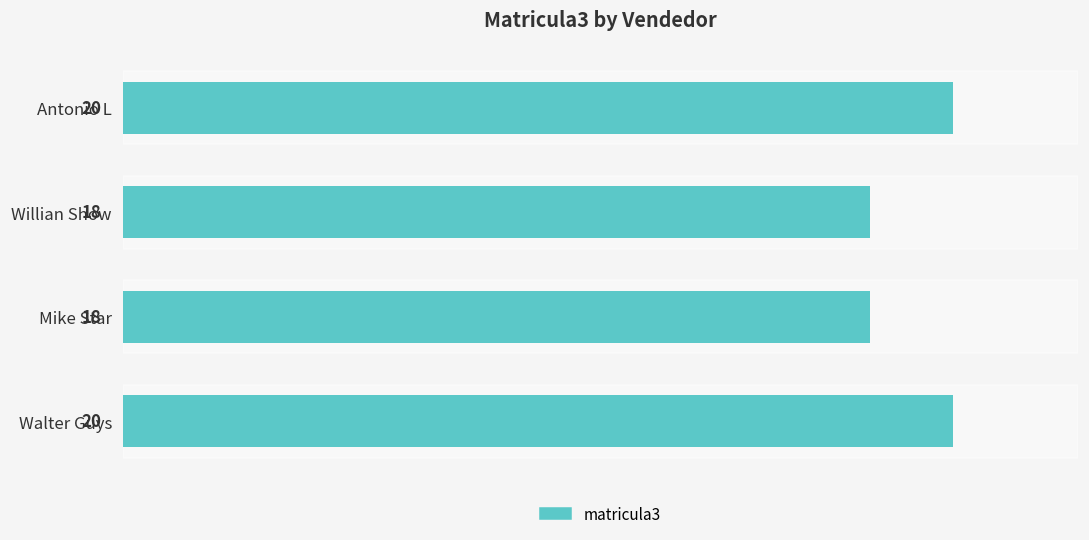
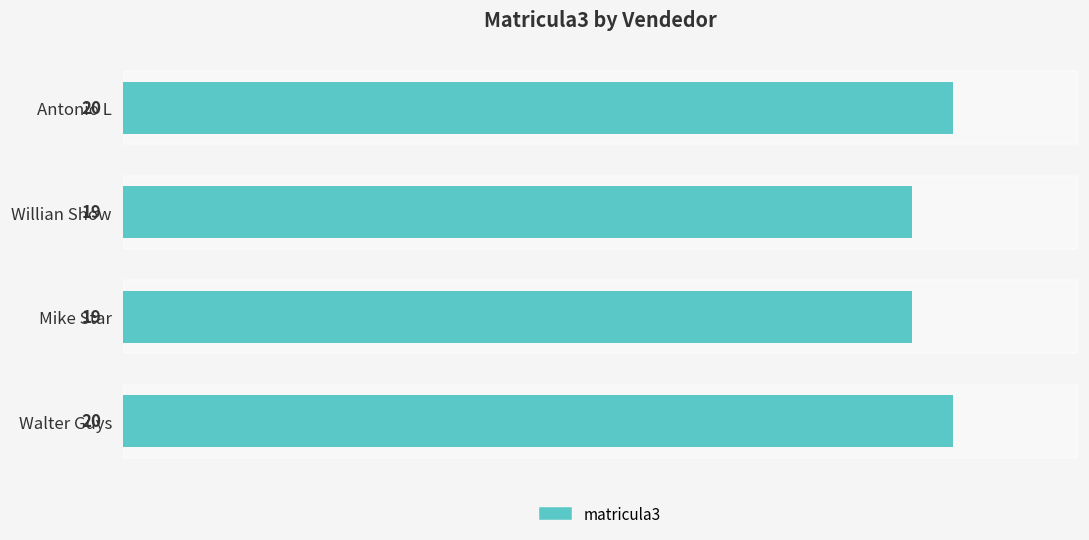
Willian Show: 18 -> 19
Mike Star: 18 -> 19
